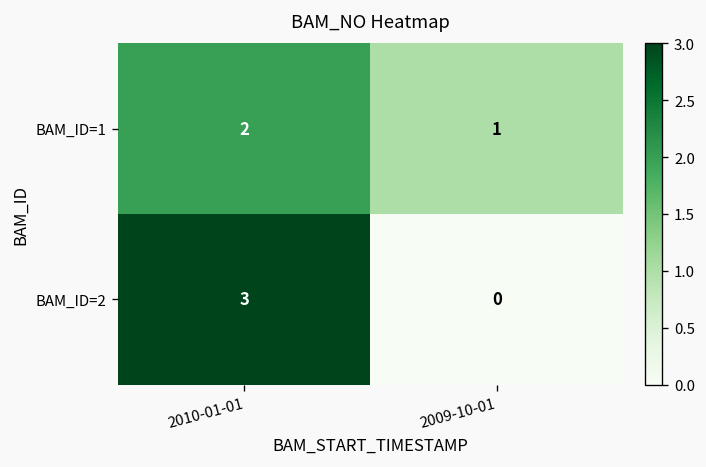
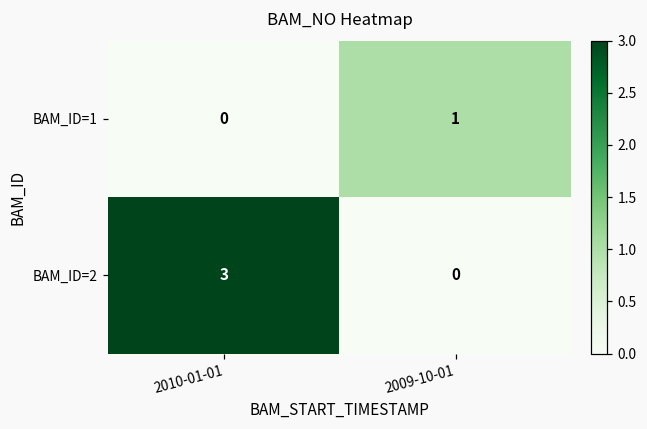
BAM_ID=1, 2010-01-01: 2 -> 0
